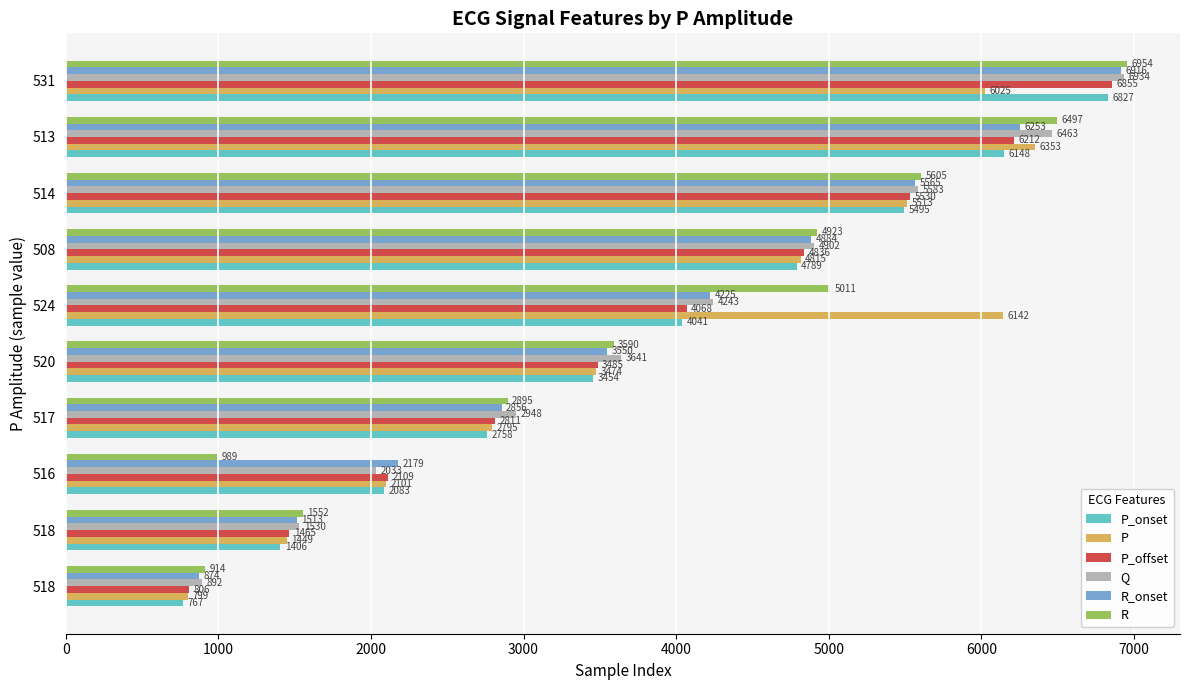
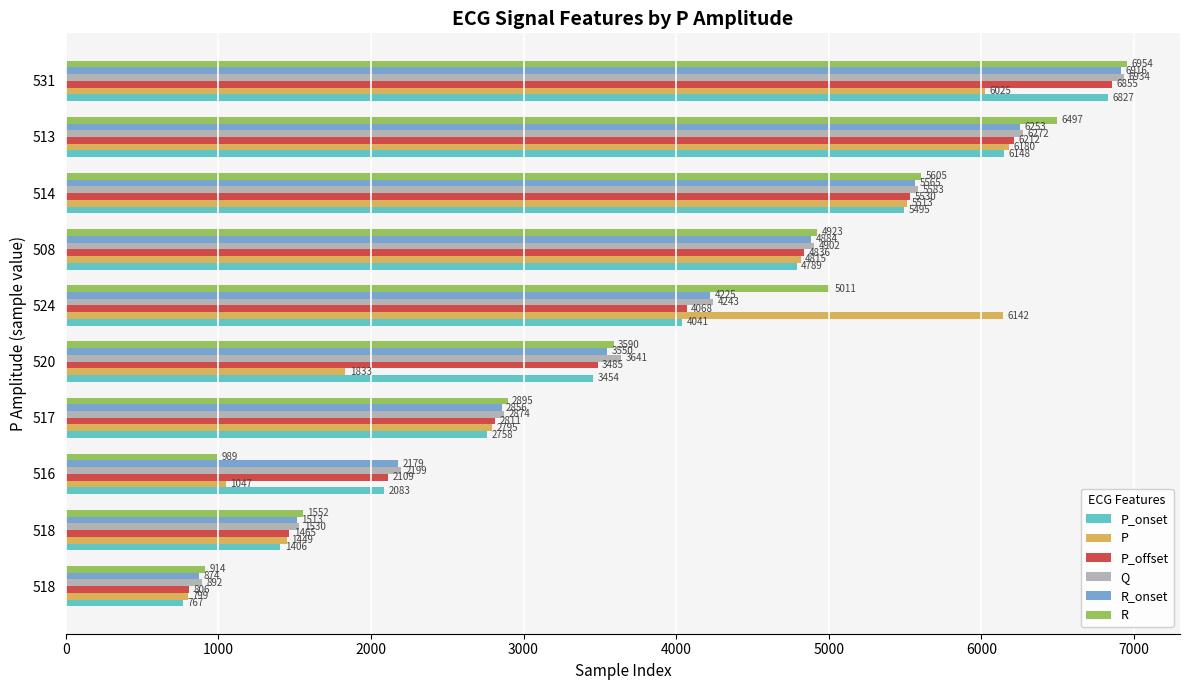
Q, 513: 6463 -> 6272
P, 513: 6353 -> 6180
P, 520: 3474 -> 1833
Q, 517: 2948 -> 2874
Q, 516: 2033 -> 2199
P, 516: 2101 -> 1047
